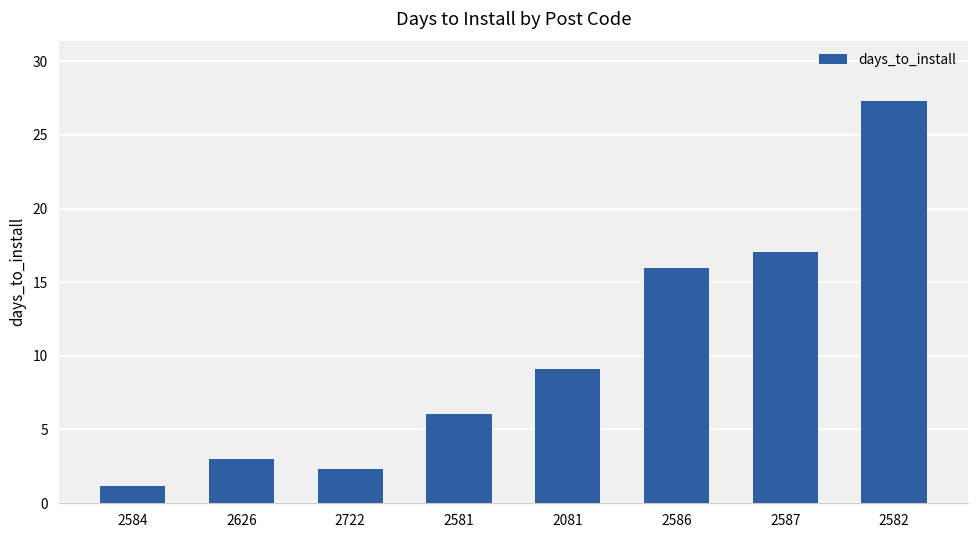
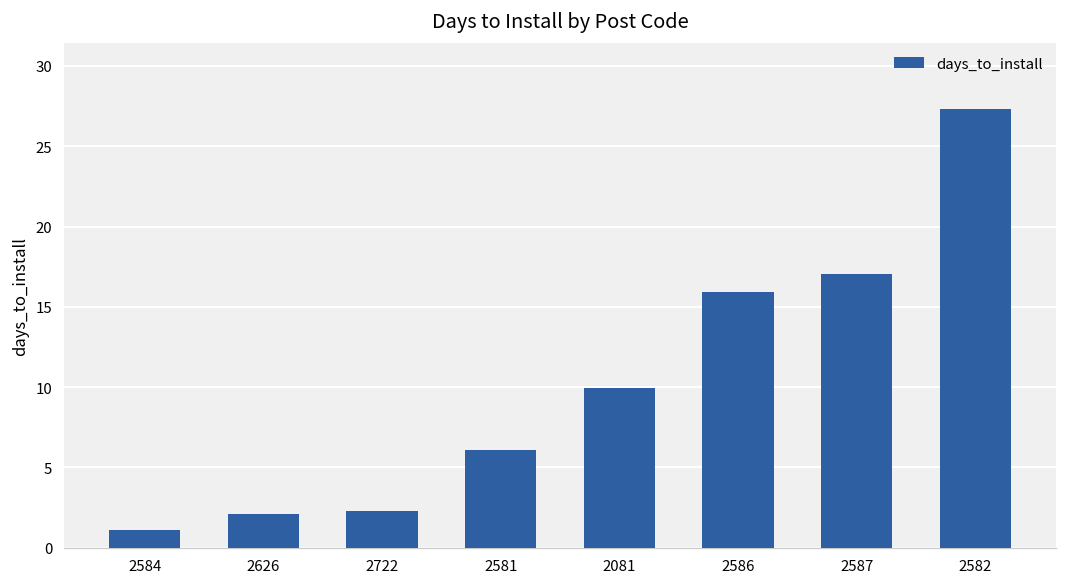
2626: 3.0 -> 2.1
2081: 9.1 -> 9.9
